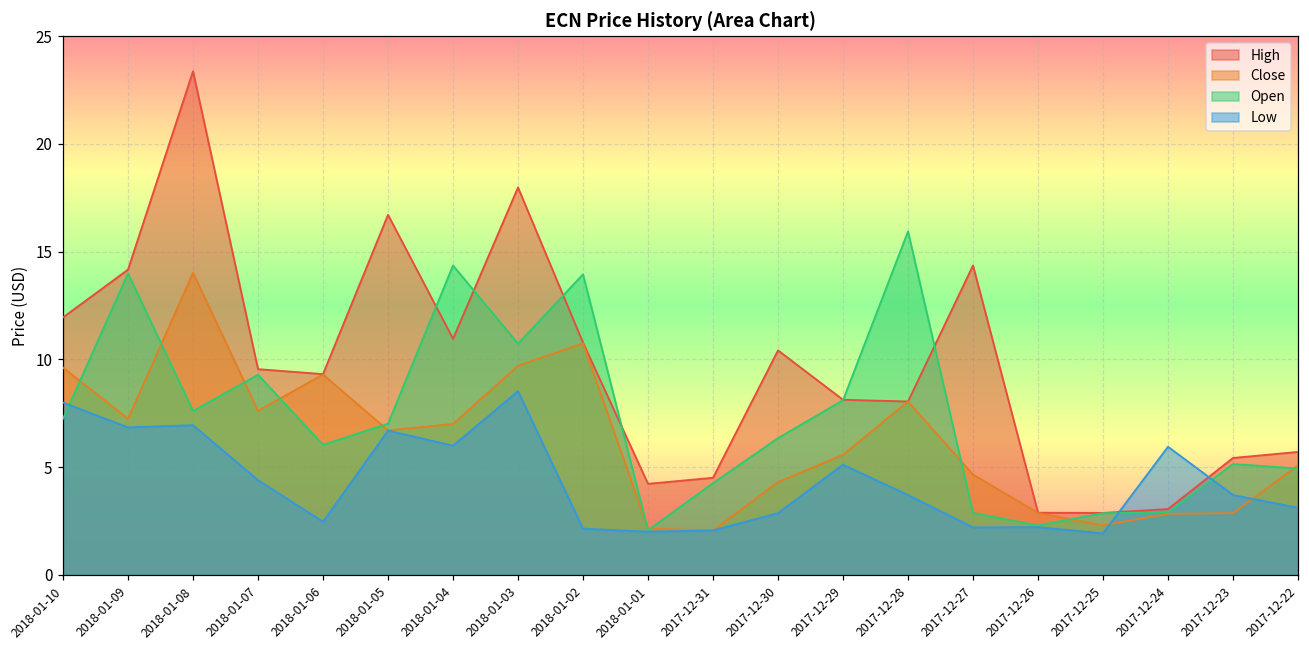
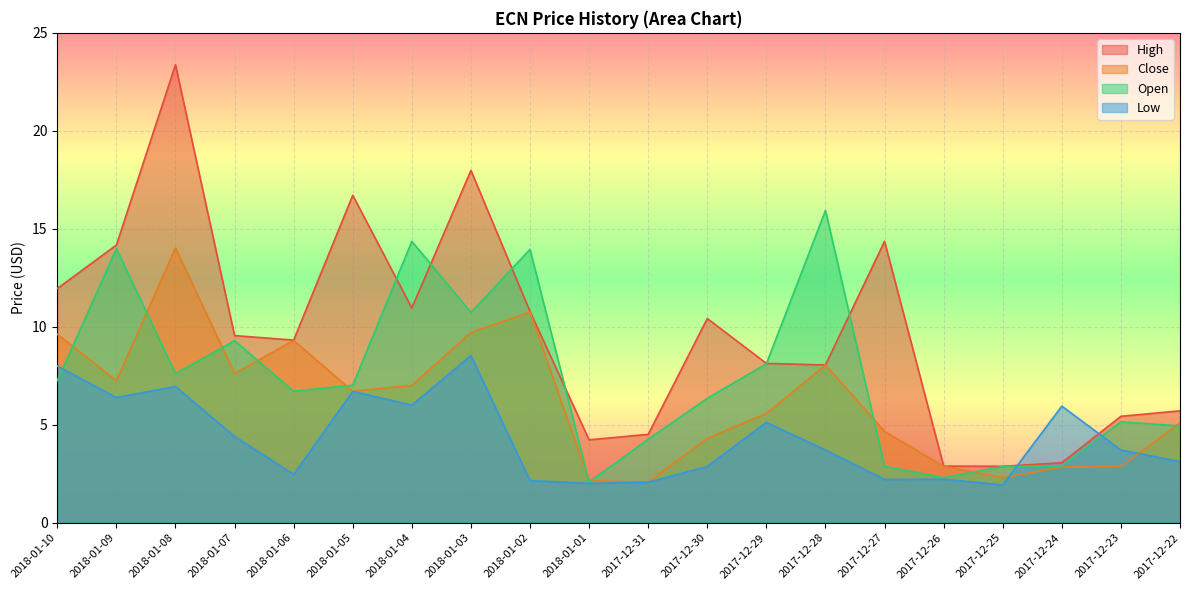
Low, 2018-01-09: 6.9 -> 6.4
Open, 2018-01-06: 6.0 -> 6.7
